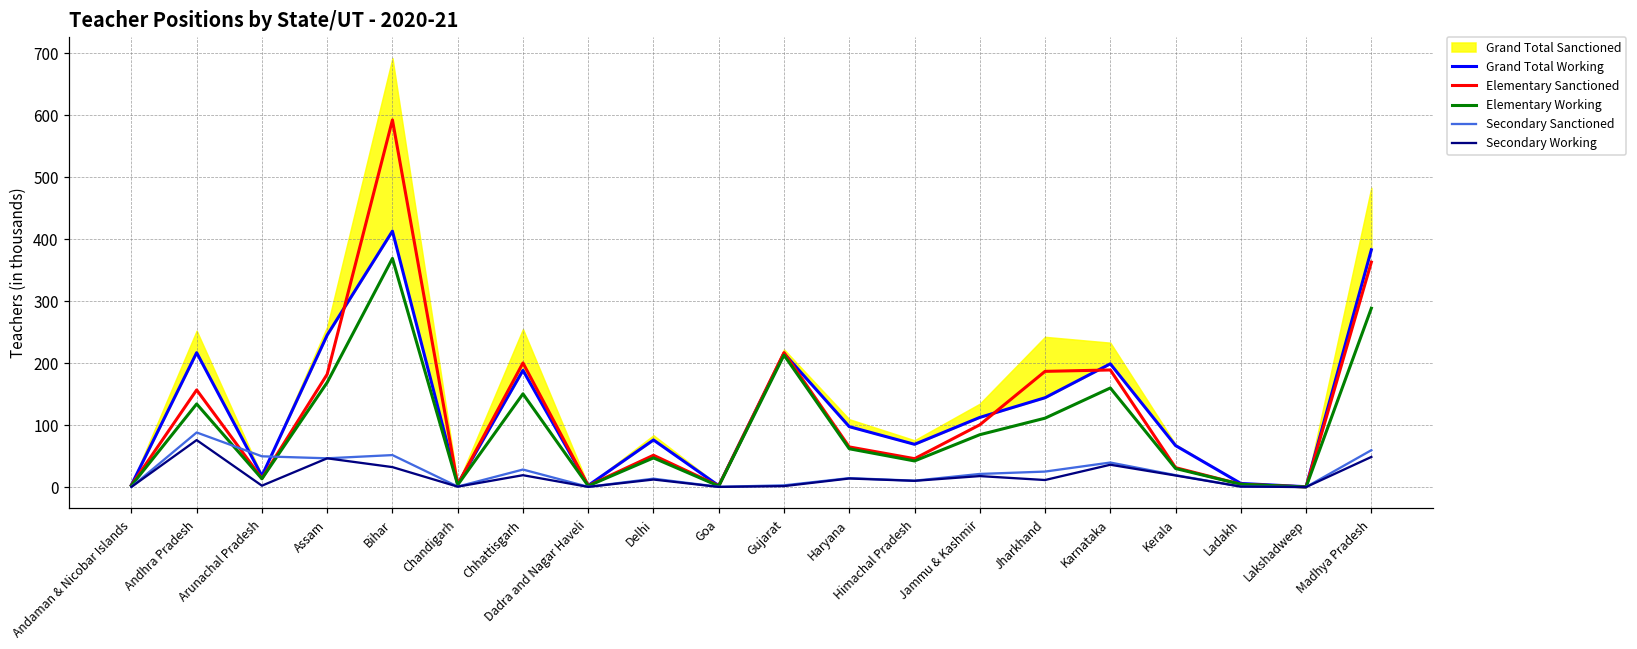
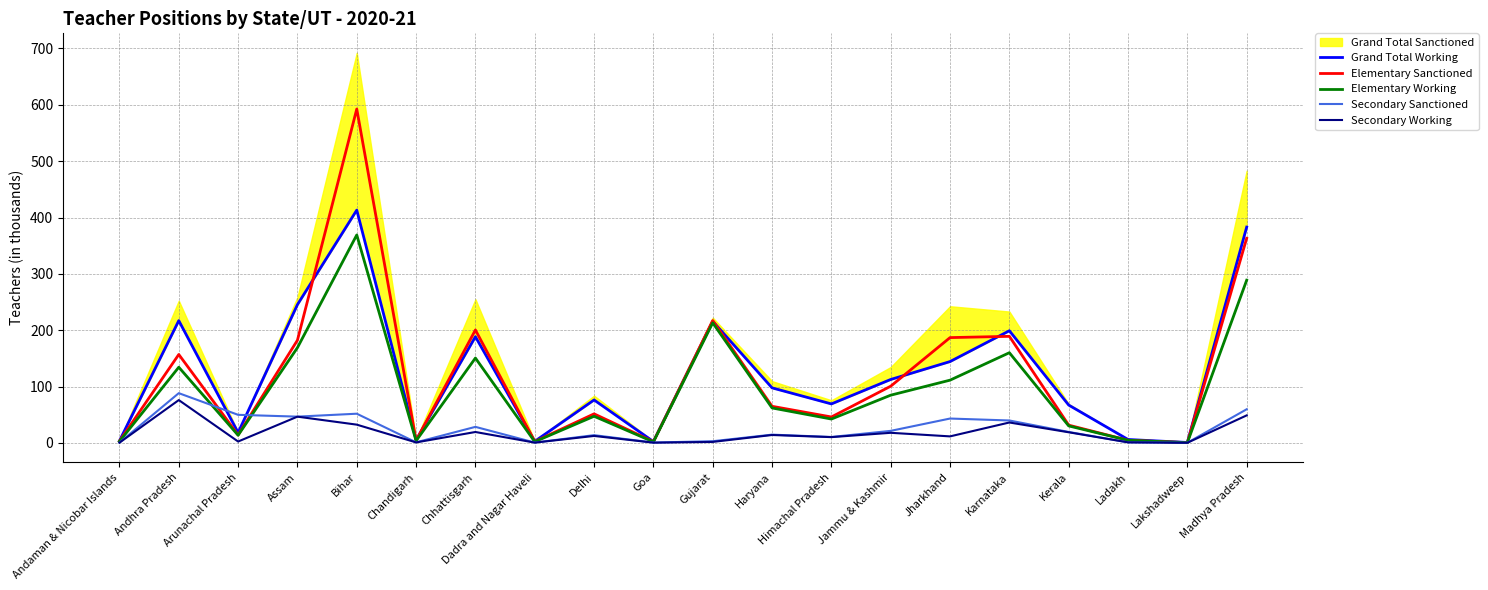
Secondary Sanctioned, Jharkhand: 30 -> 40
